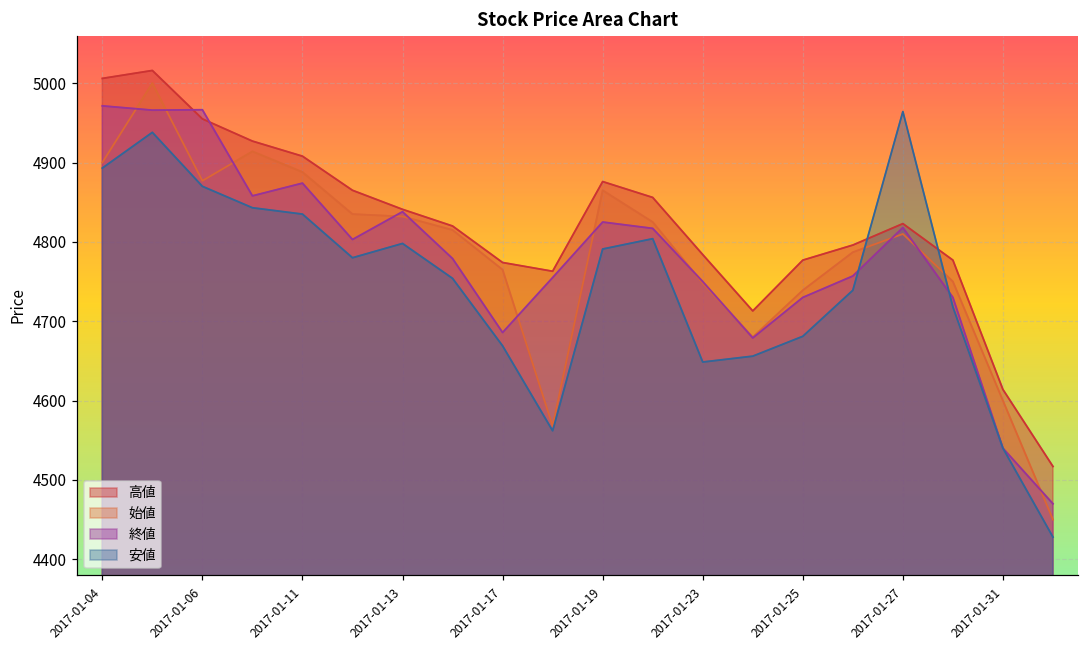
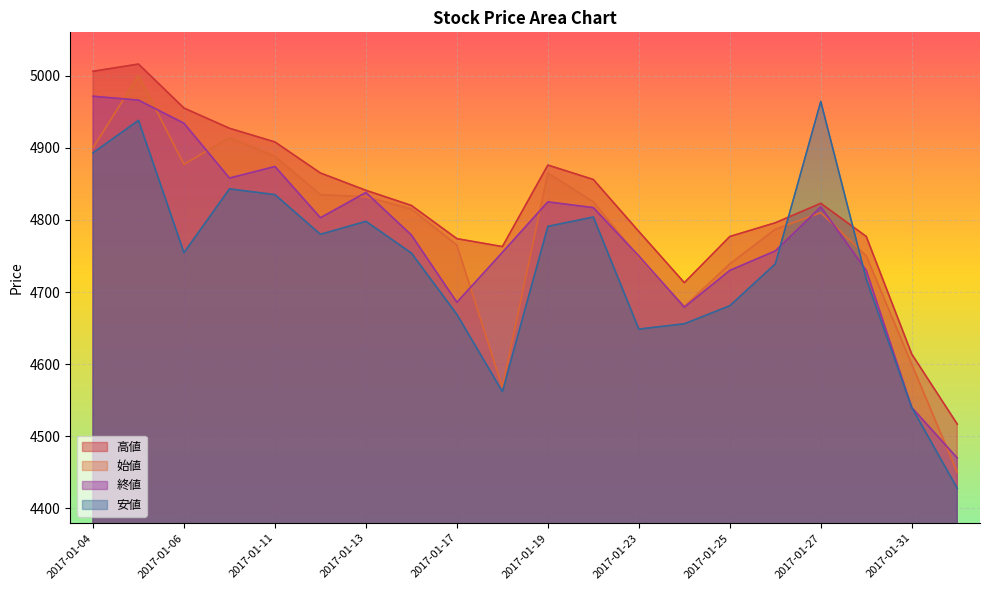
終値, 2017-01-06: 4970 -> 4930
安値, 2017-01-06: 4870 -> 4750
